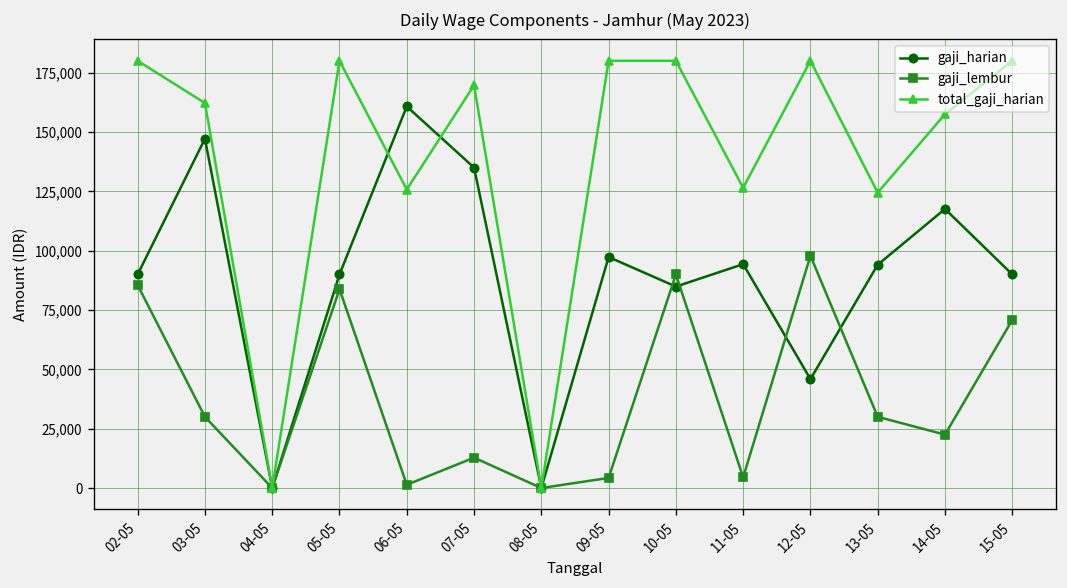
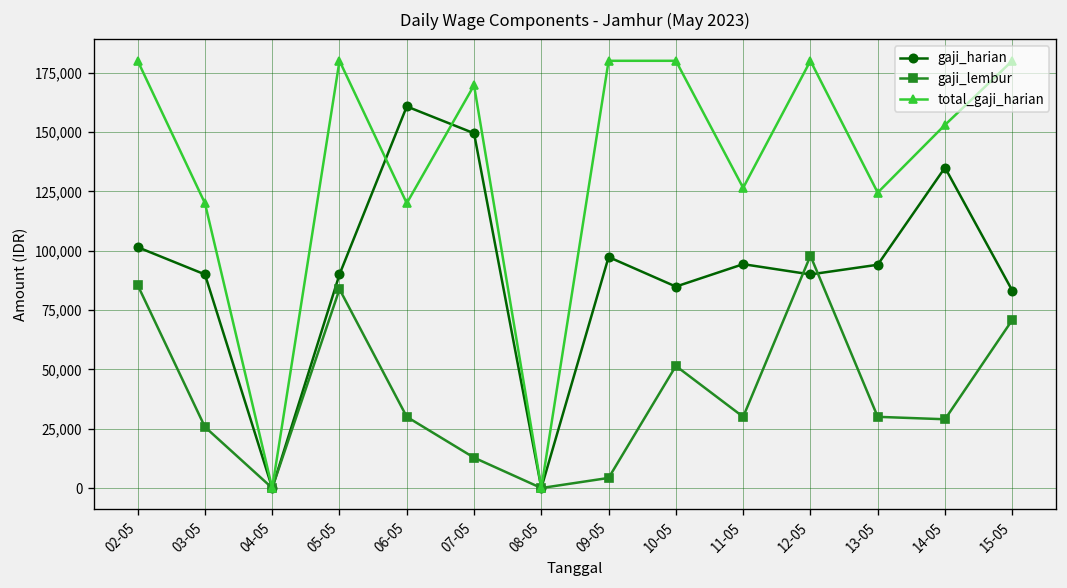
gaji_harian, 02-05: 90,000 -> 101,000
gaji_harian, 03-05: 147,000 -> 90,000
gaji_lembur, 03-05: 30,000 -> 26,000
total_gaji_harian, 03-05: 162,000 -> 120,000
gaji_lembur, 06-05: 1,000 -> 30,000
total_gaji_harian, 06-05: 126,000 -> 120,000
gaji_harian, 07-05: 135,000 -> 149,000
gaji_lembur, 10-05: 90,000 -> 51,000
gaji_lembur, 11-05: 4,000 -> 30,000
gaji_harian, 12-05: 46,000 -> 90,000
gaji_harian, 14-05: 118,000 -> 135,000
gaji_lembur, 14-05: 23,000 -> 29,000
total_gaji_harian, 14-05: 158,000 -> 153,000
gaji_harian, 15-05: 90,000 -> 83,000
